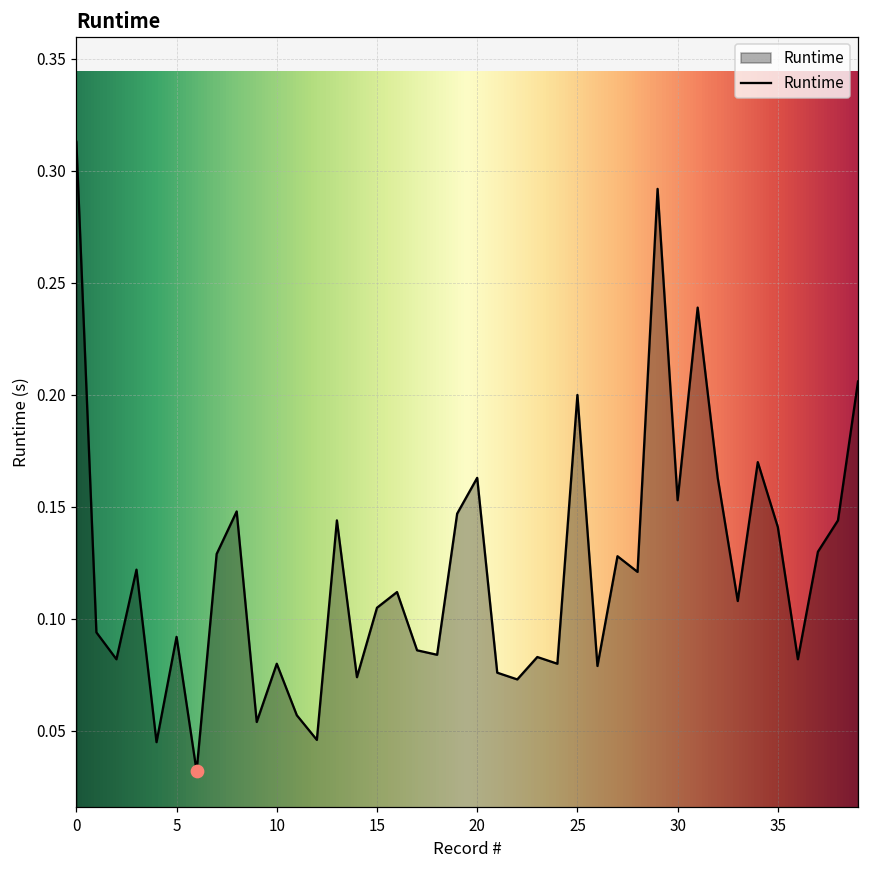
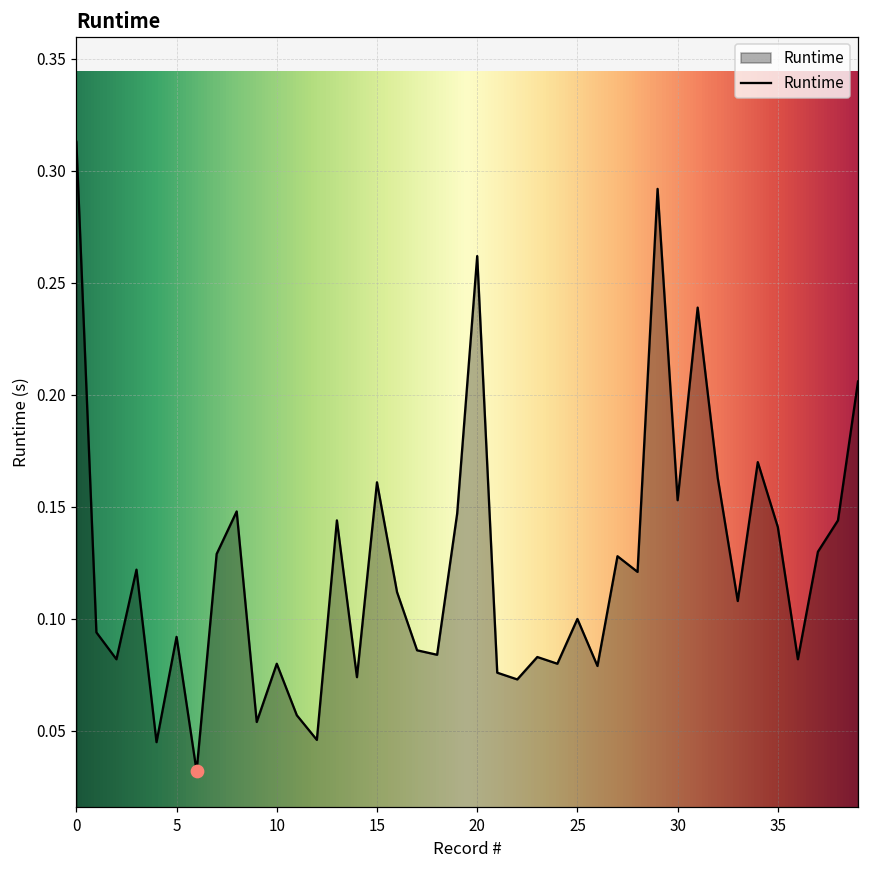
Runtime, 15: 0.105 -> 0.161
Runtime, 20: 0.163 -> 0.262
Runtime, 25: 0.2 -> 0.1
